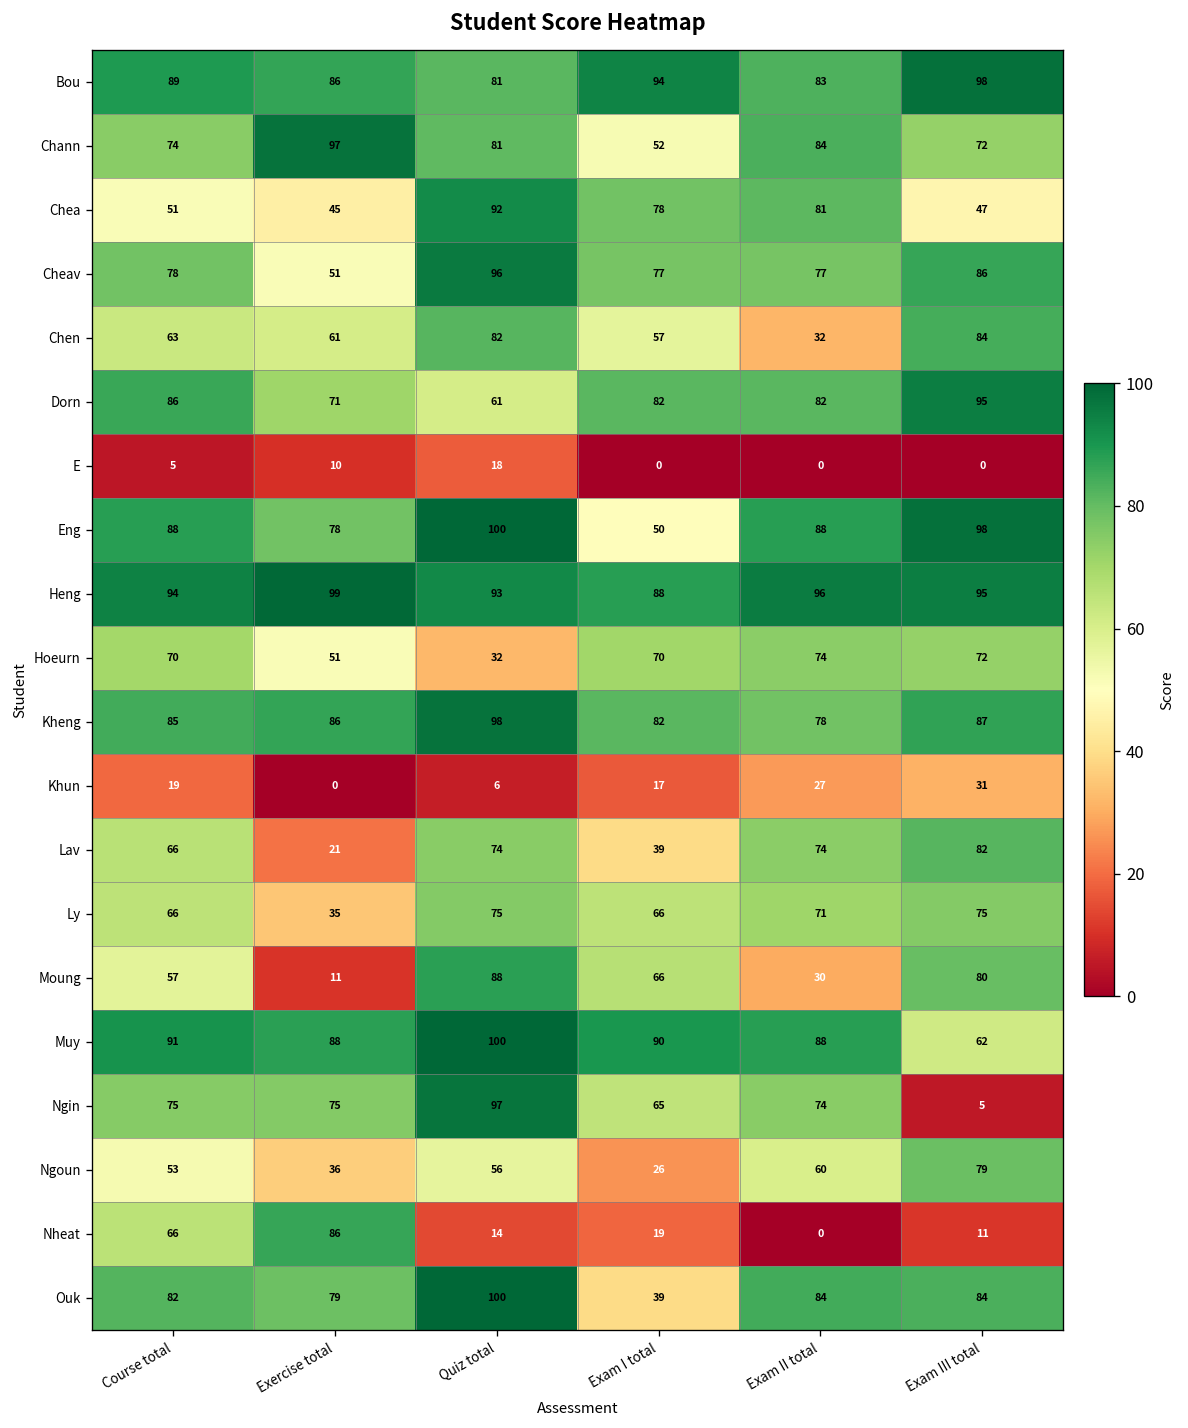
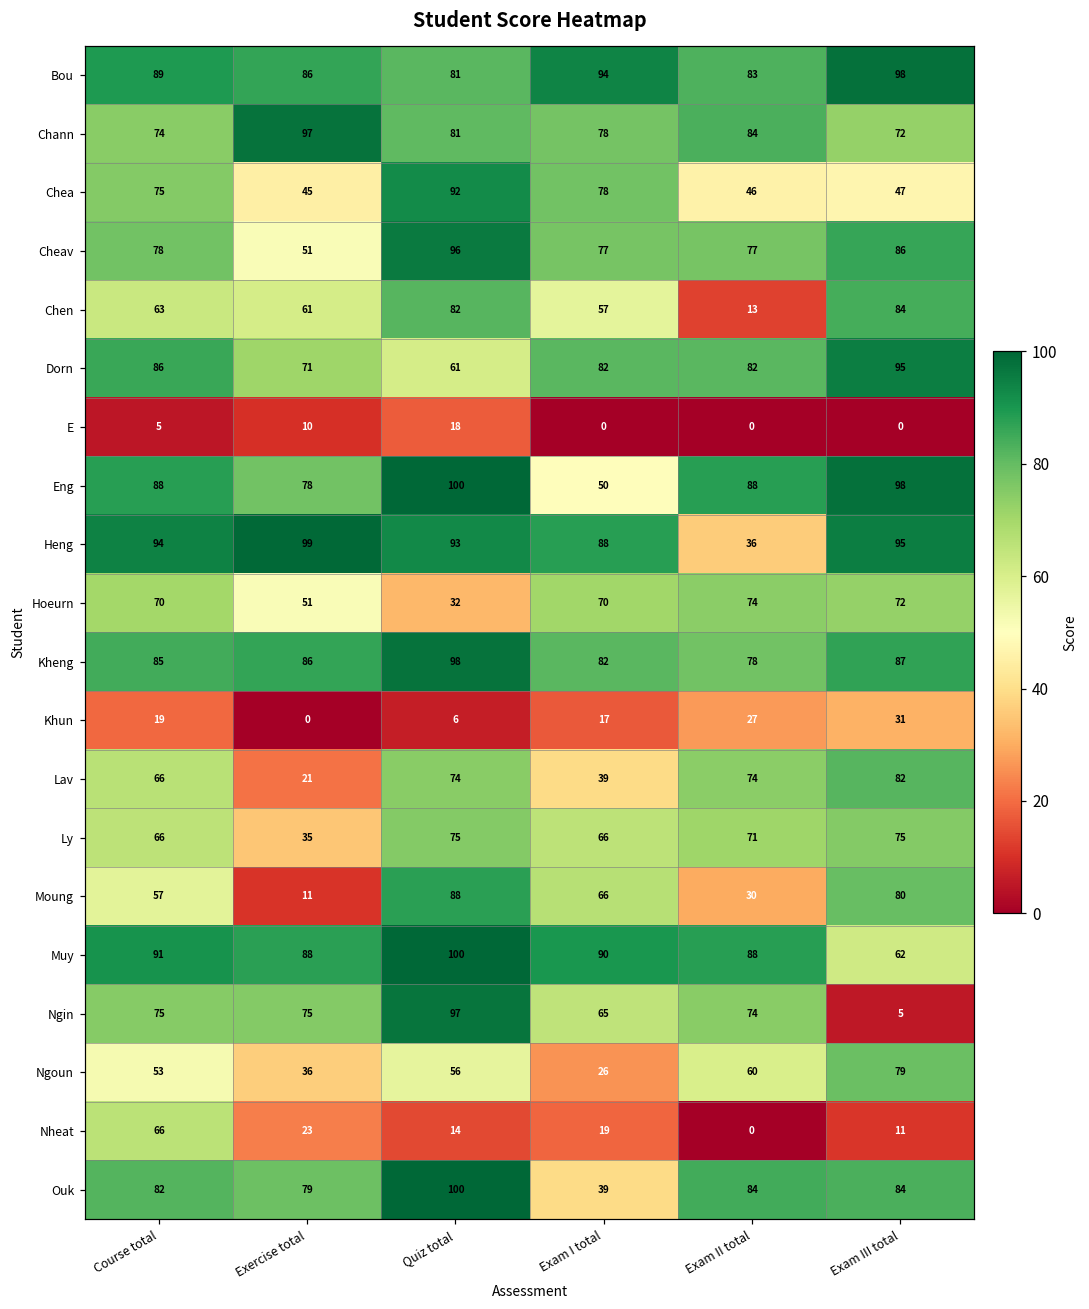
Chann, Exam I total: 52 -> 78
Chea, Course total: 51 -> 75
Chea, Exam II total: 81 -> 46
Chen, Exam II total: 32 -> 13
Heng, Exam II total: 96 -> 36
Nheat, Exercise total: 86 -> 23
